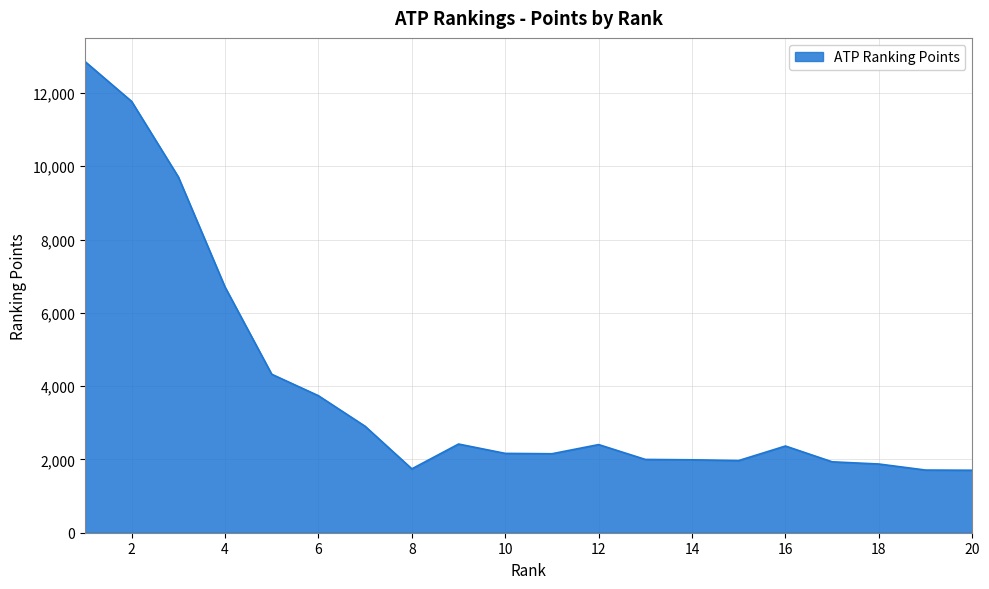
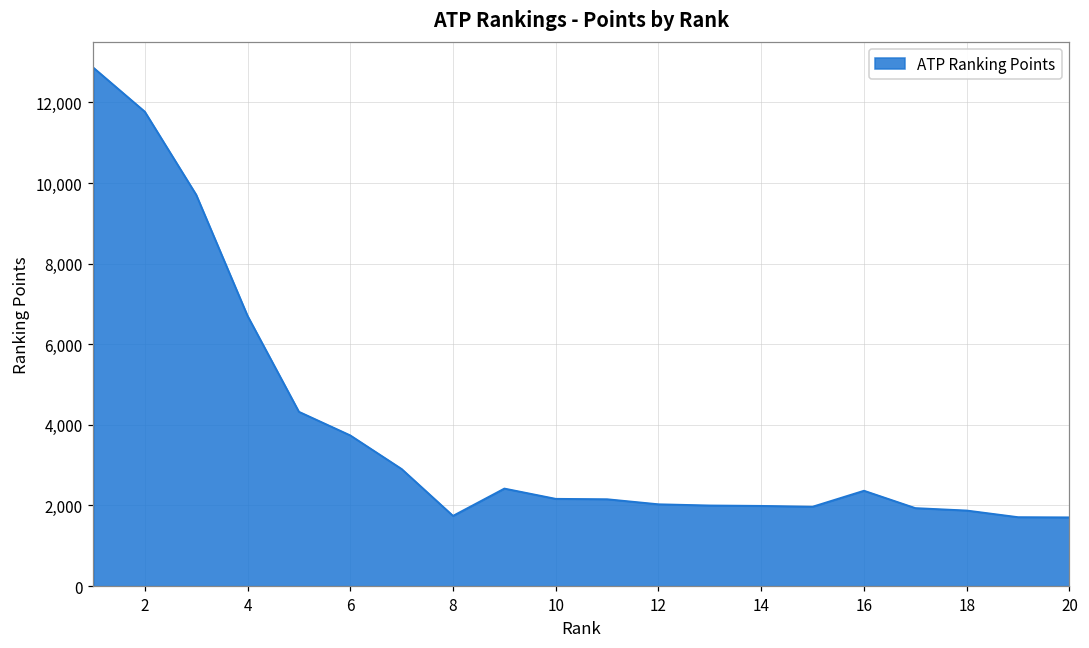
12: 2,400 -> 2,000
